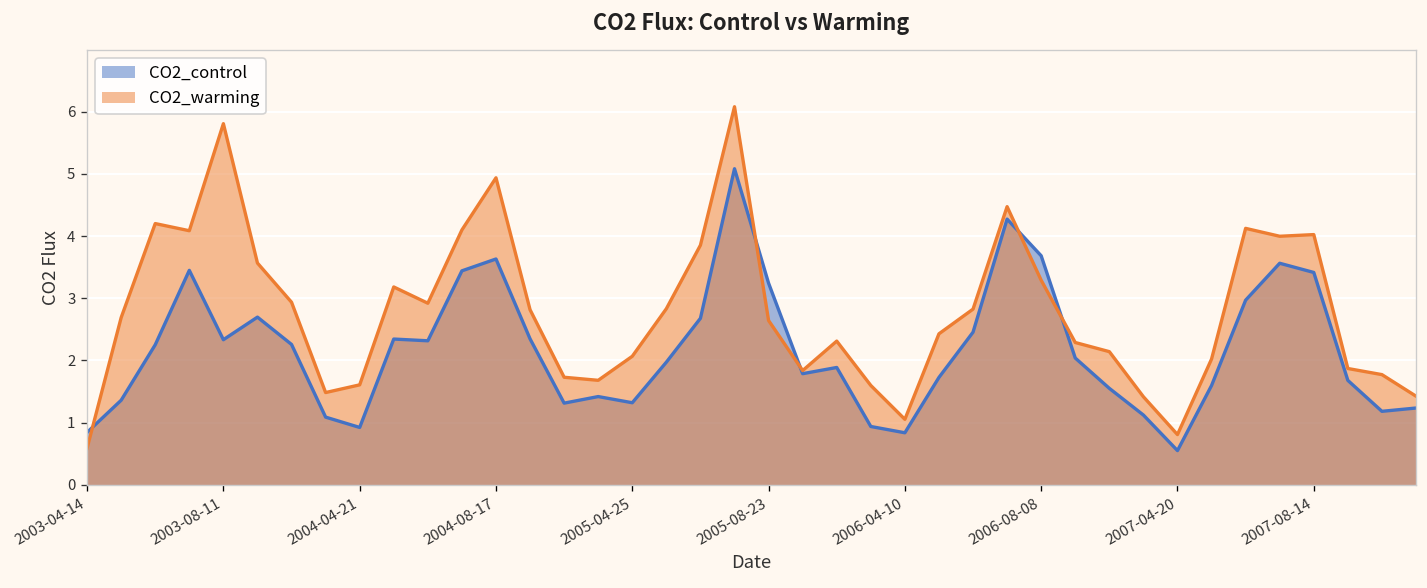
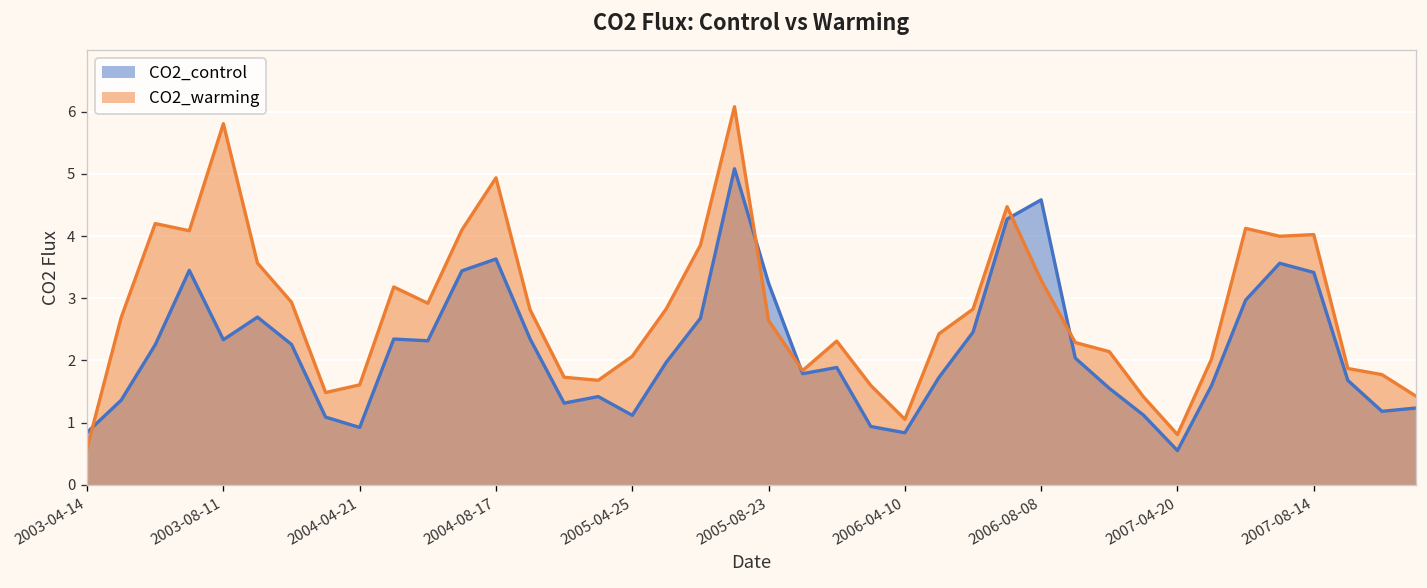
CO2_control, 2005-04-25: 1.3 -> 1.1
CO2_control, 2006-08-08: 3.7 -> 4.6
